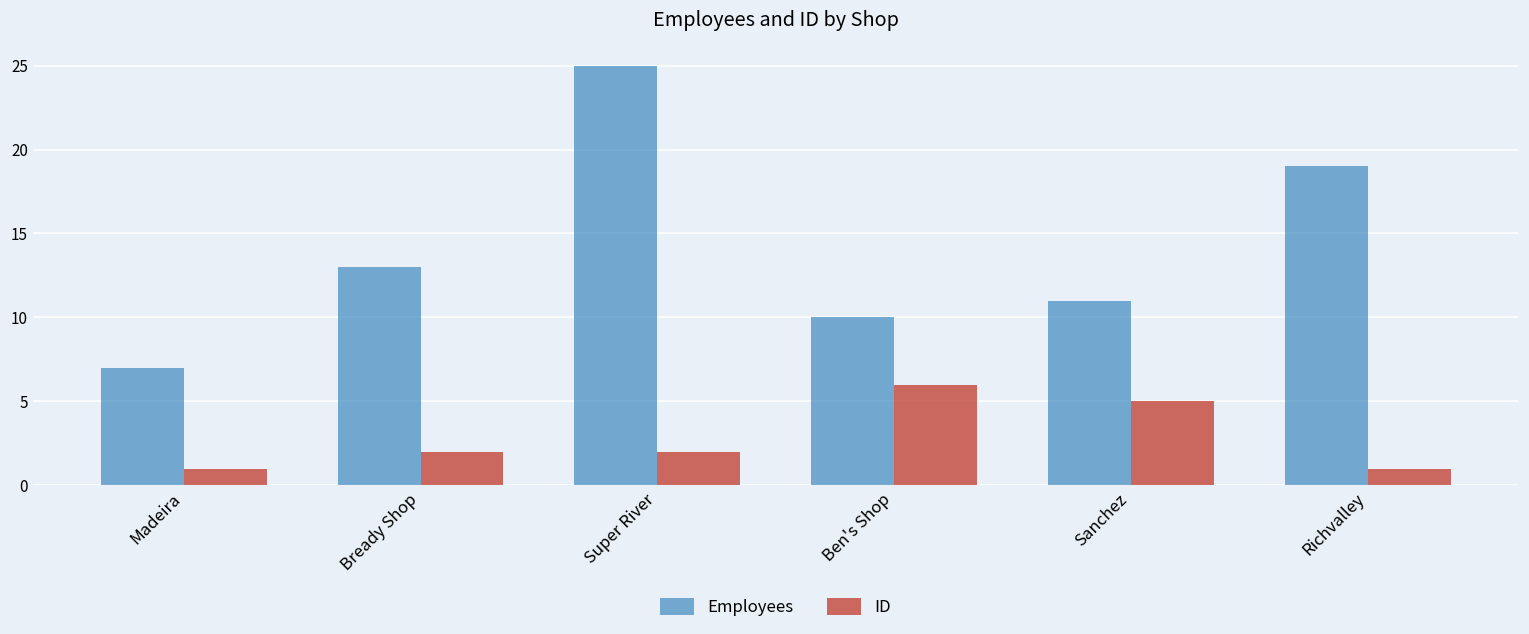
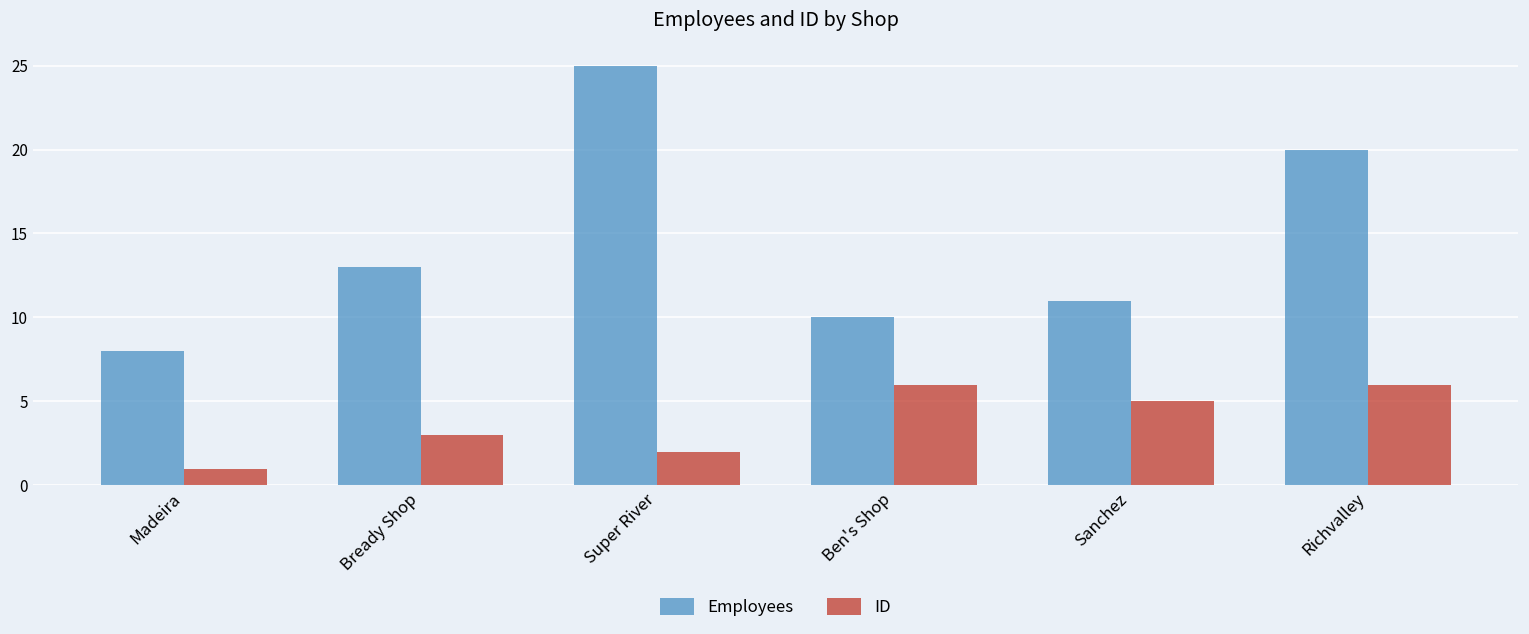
Employees, Madeira: 7 -> 8
ID, Bready Shop: 2 -> 3
Employees, Richvalley: 19 -> 20
ID, Richvalley: 1 -> 6
